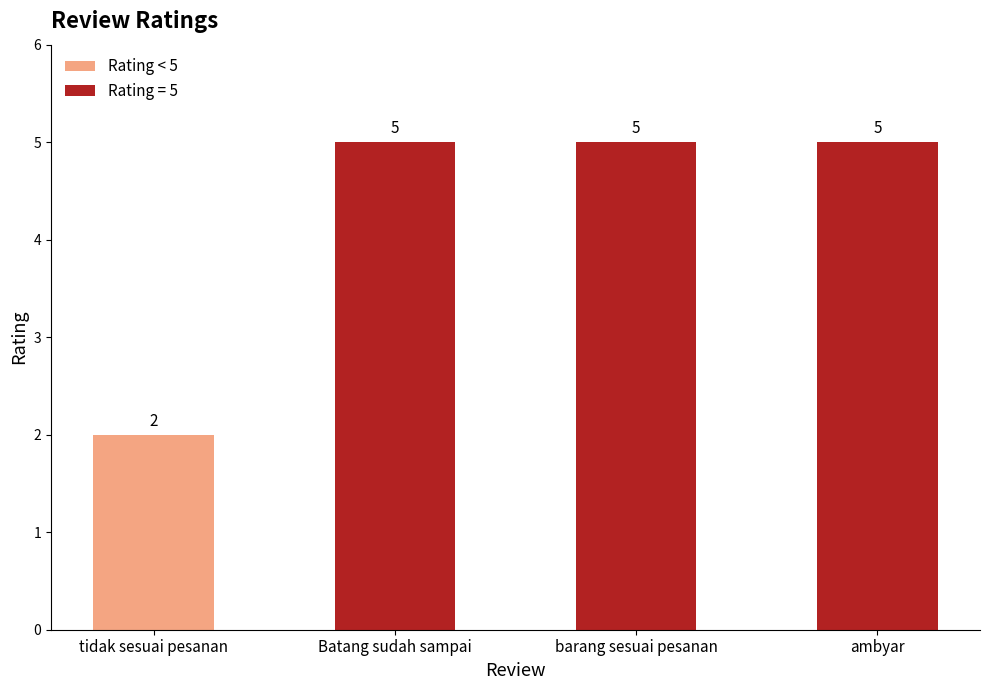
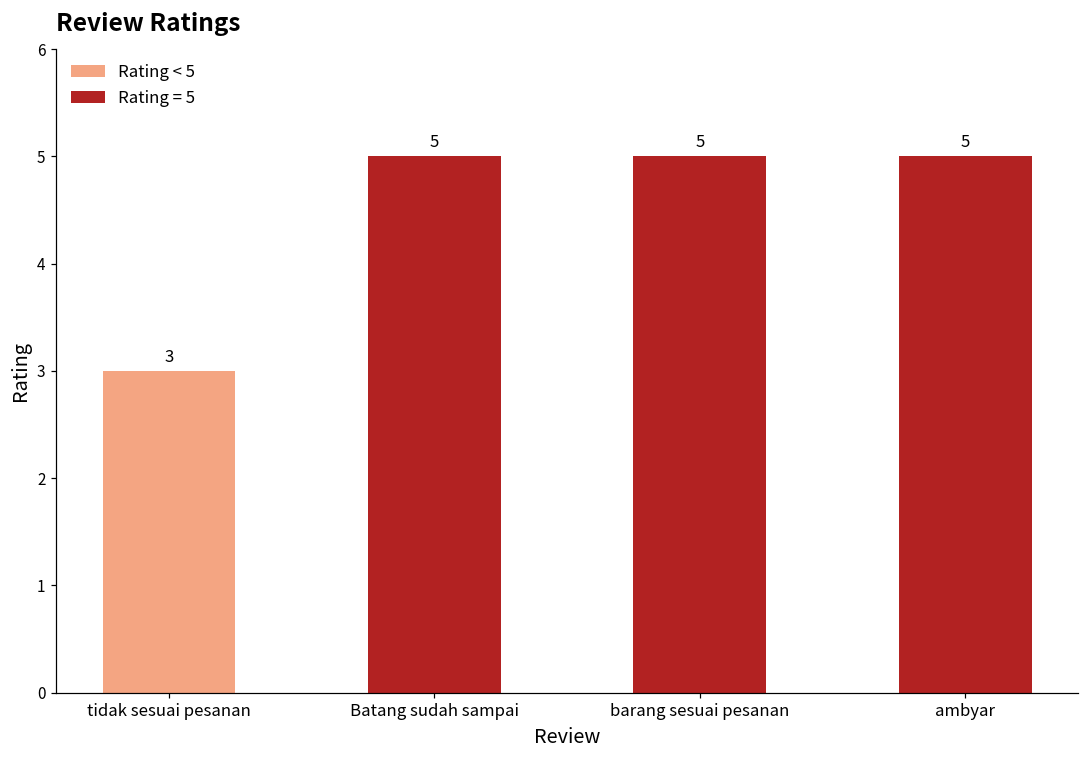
tidak sesuai pesanan: 2 -> 3
